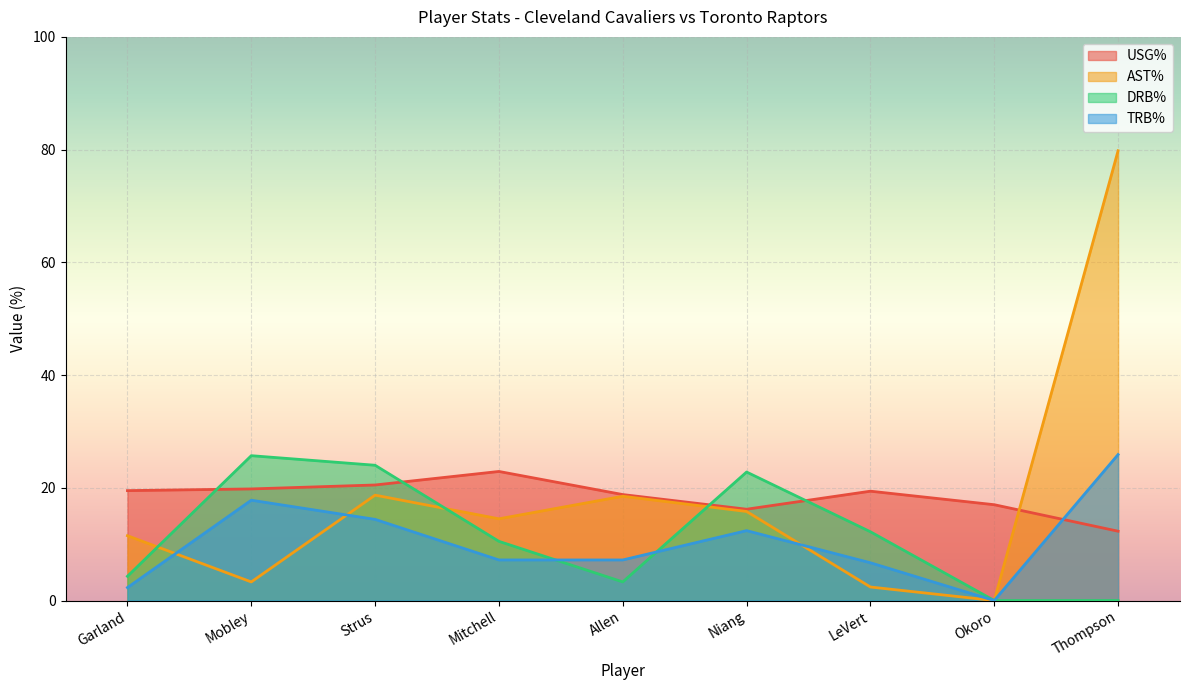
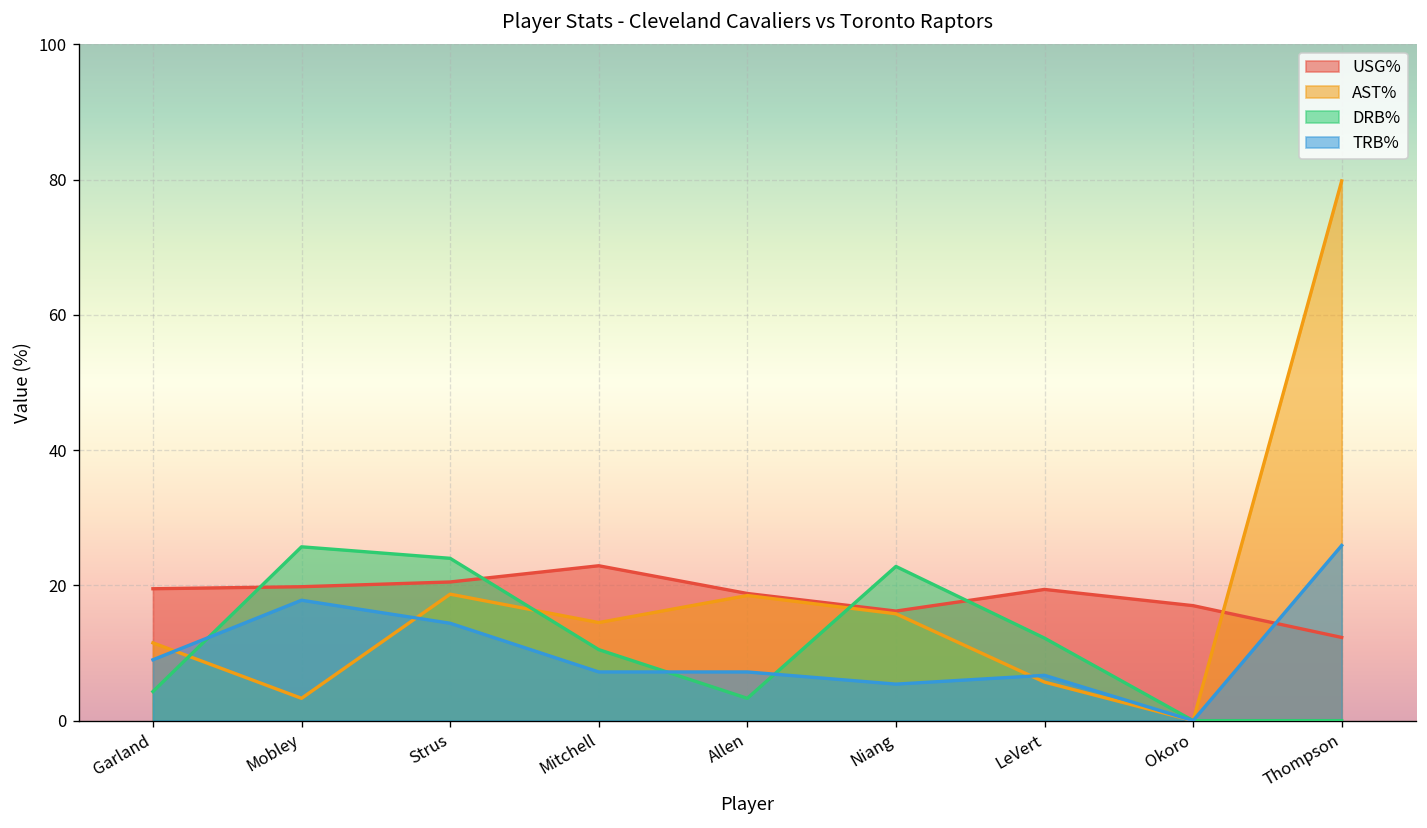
TRB%, Garland: 2 -> 9
TRB%, Niang: 12 -> 5
AST%, LeVert: 2 -> 6
